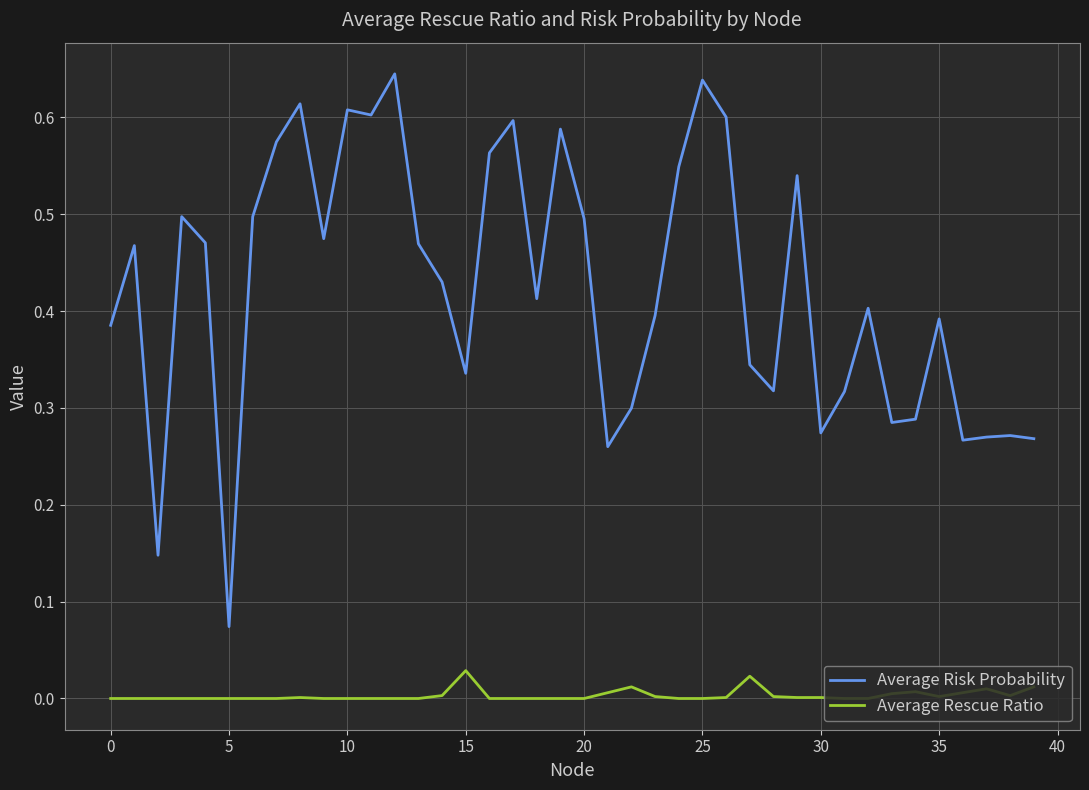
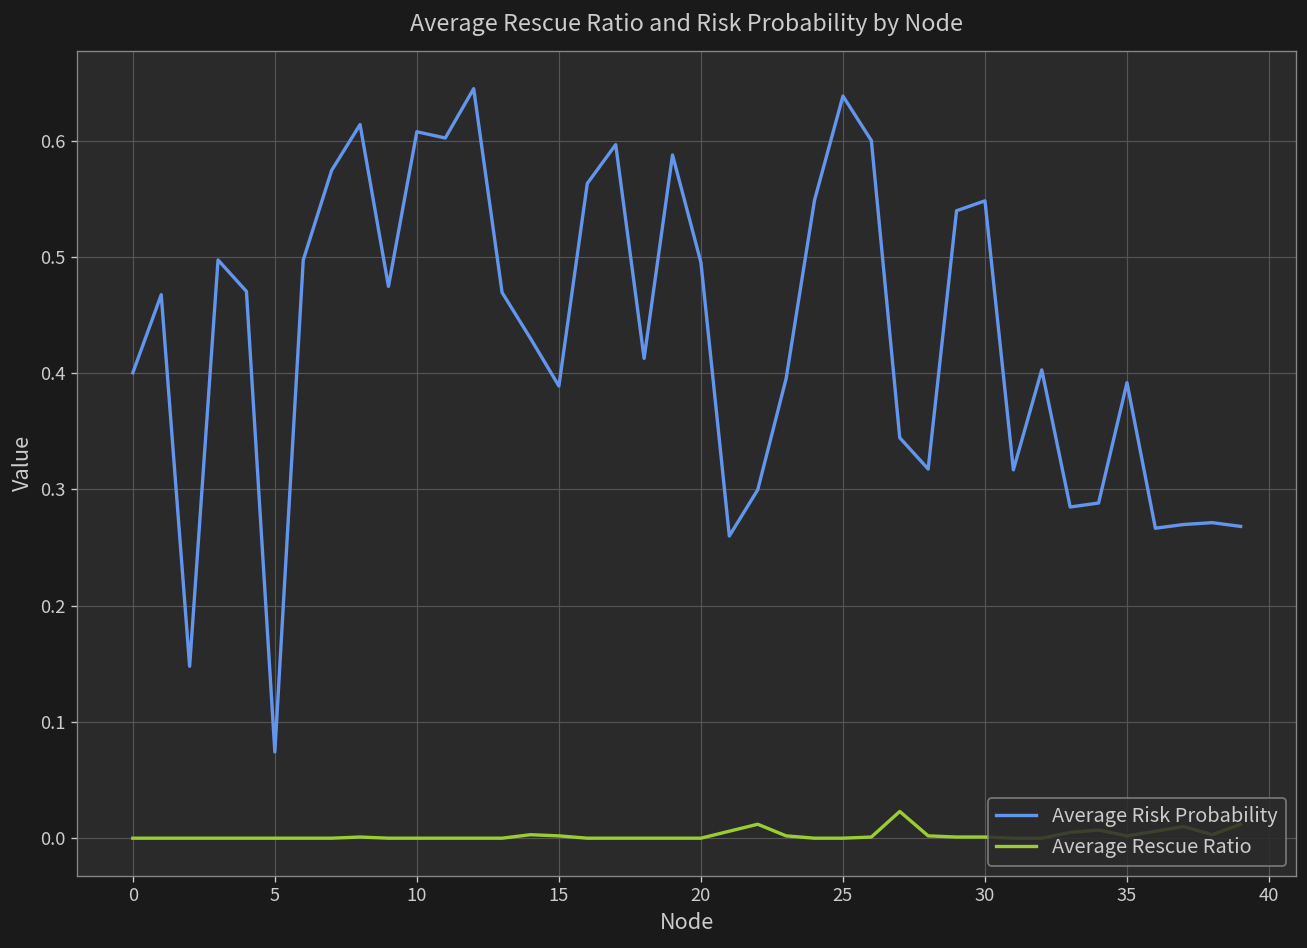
Average Risk Probability, 0: 0.39 -> 0.40
Average Risk Probability, 15: 0.34 -> 0.39
Average Rescue Ratio, 15: 0.03 -> 0.00
Average Risk Probability, 30: 0.27 -> 0.55
